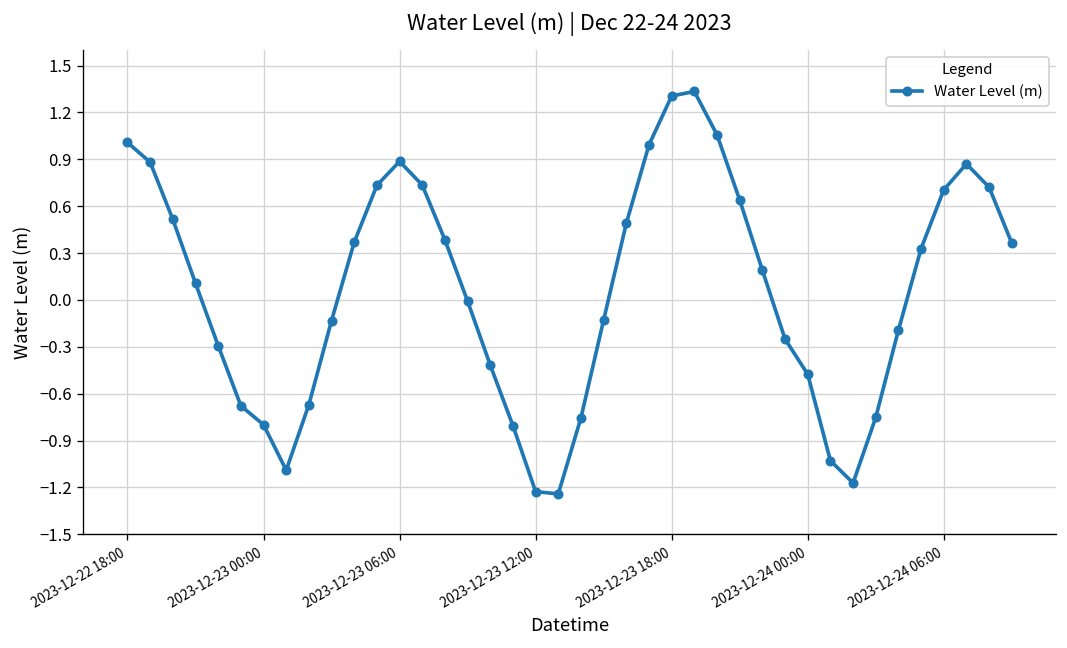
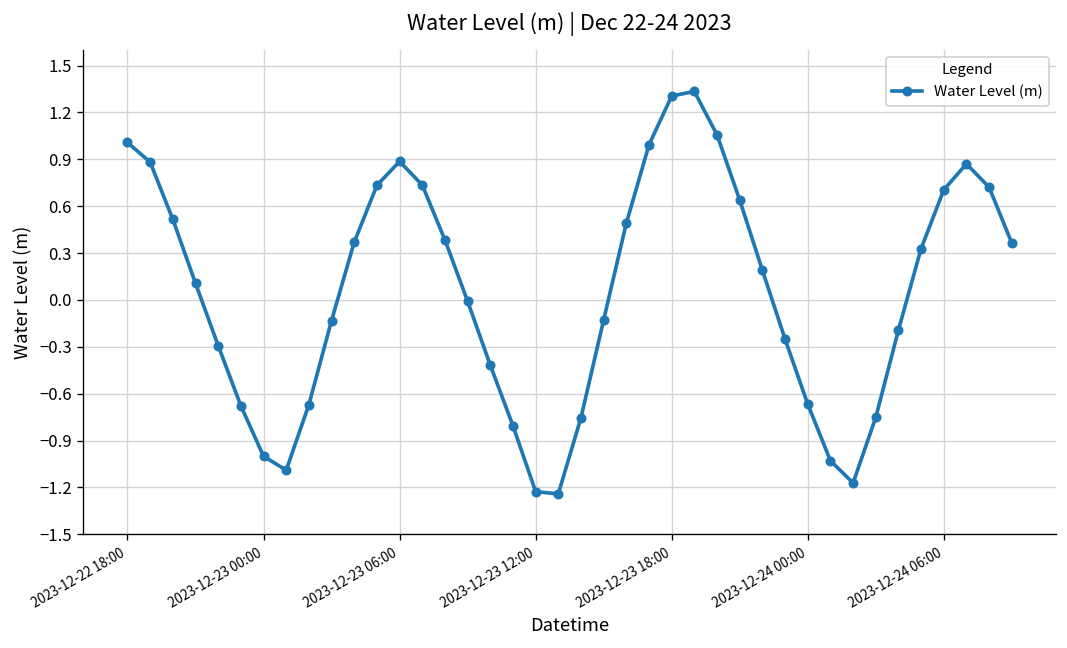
2023-12-23 00:00: -0.80 -> -1.00
2023-12-24 00:00: -0.48 -> -0.67
